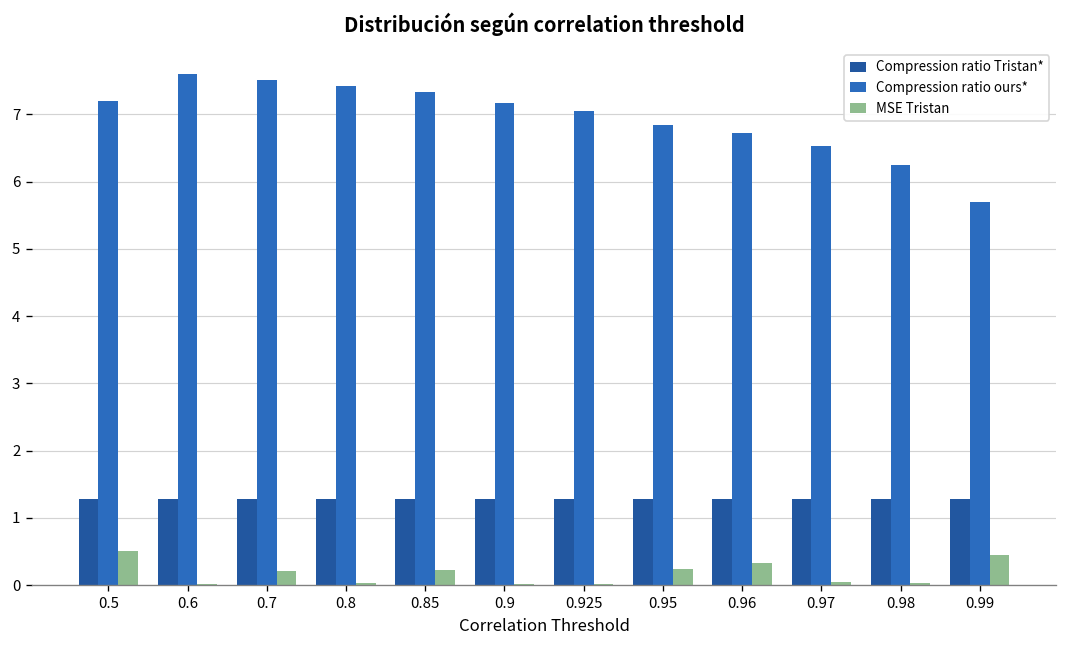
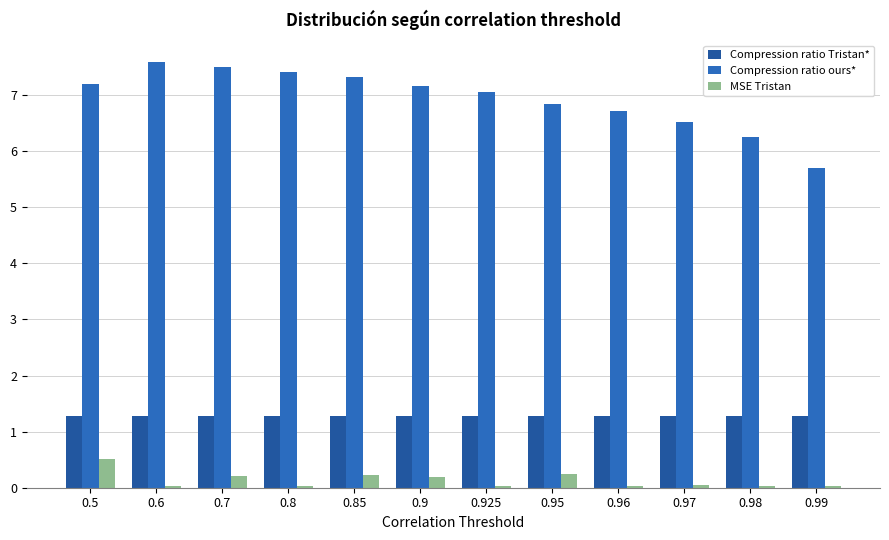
MSE Tristan, 0.9: 0.0 -> 0.2
MSE Tristan, 0.96: 0.3 -> 0.0
MSE Tristan, 0.99: 0.5 -> 0.0
